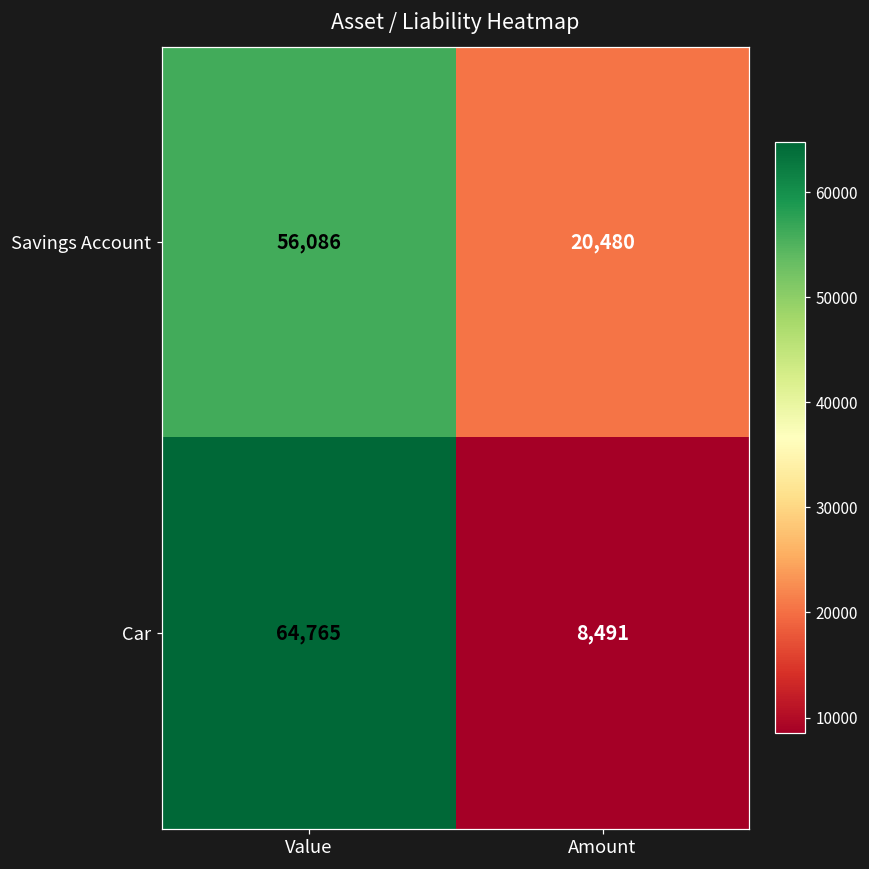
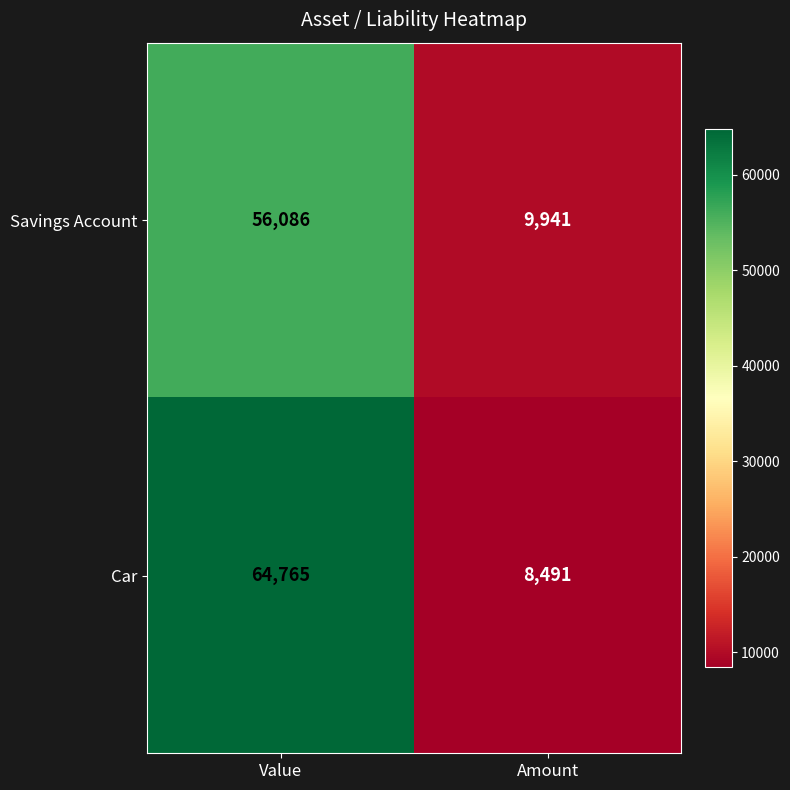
Savings Account, Amount: 20,480 -> 9,941
